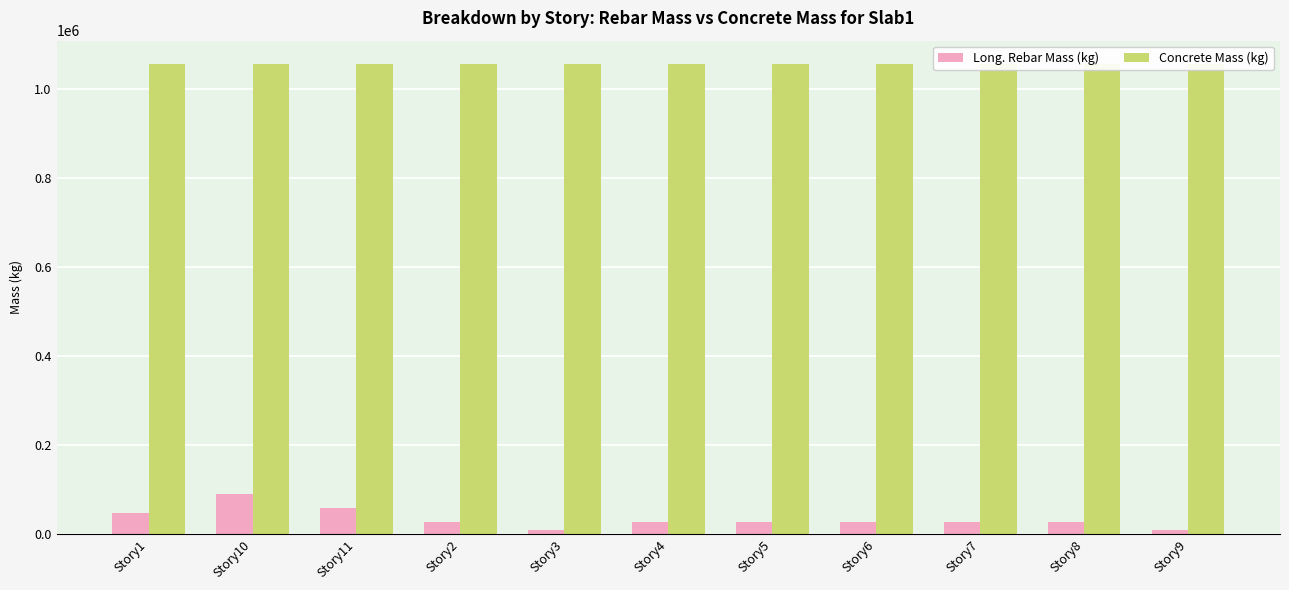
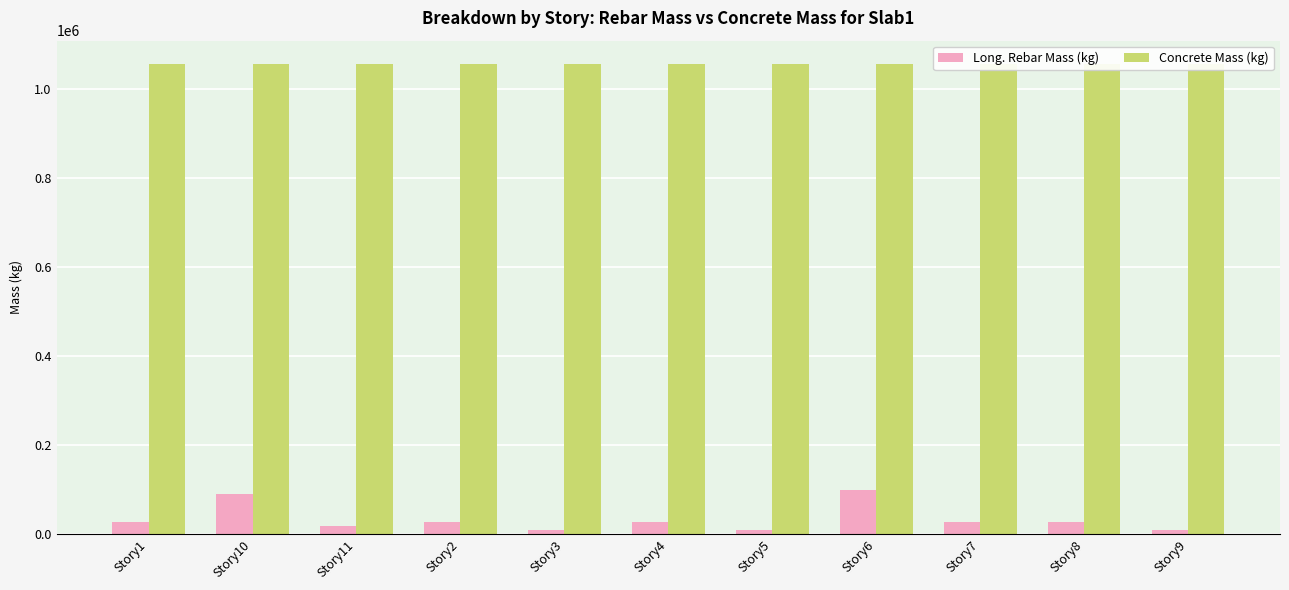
Long. Rebar Mass (kg), Story1: 50000 -> 30000
Long. Rebar Mass (kg), Story11: 60000 -> 20000
Long. Rebar Mass (kg), Story5: 30000 -> 10000
Long. Rebar Mass (kg), Story6: 30000 -> 100000
